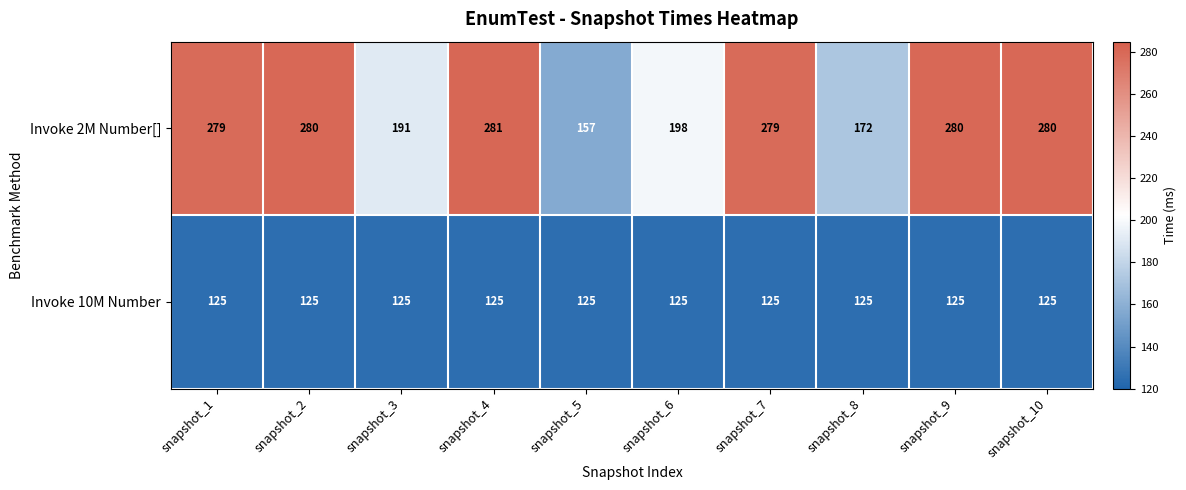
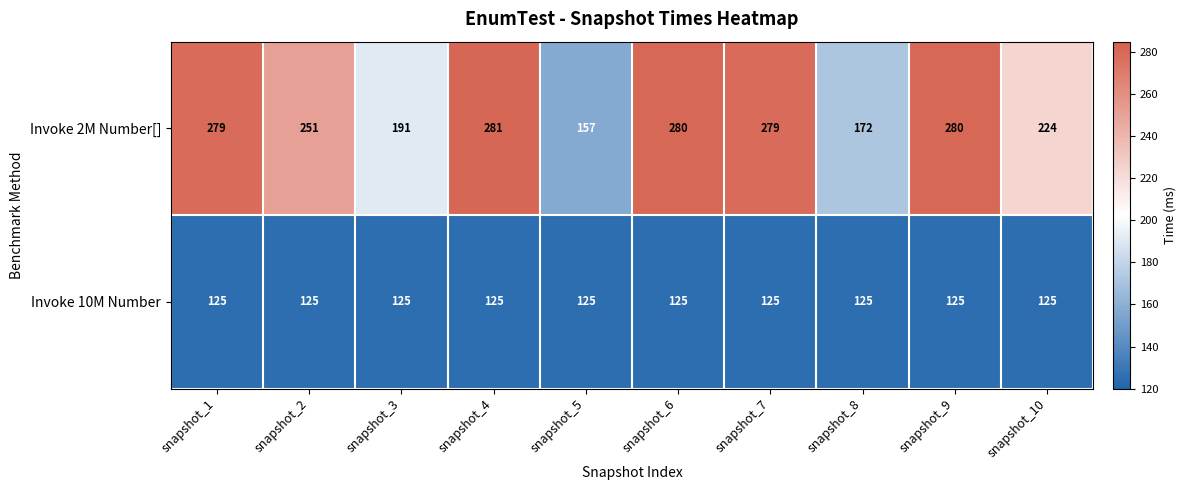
Invoke 2M Number[], snapshot_2: 280 -> 251
Invoke 2M Number[], snapshot_6: 198 -> 280
Invoke 2M Number[], snapshot_10: 280 -> 224
